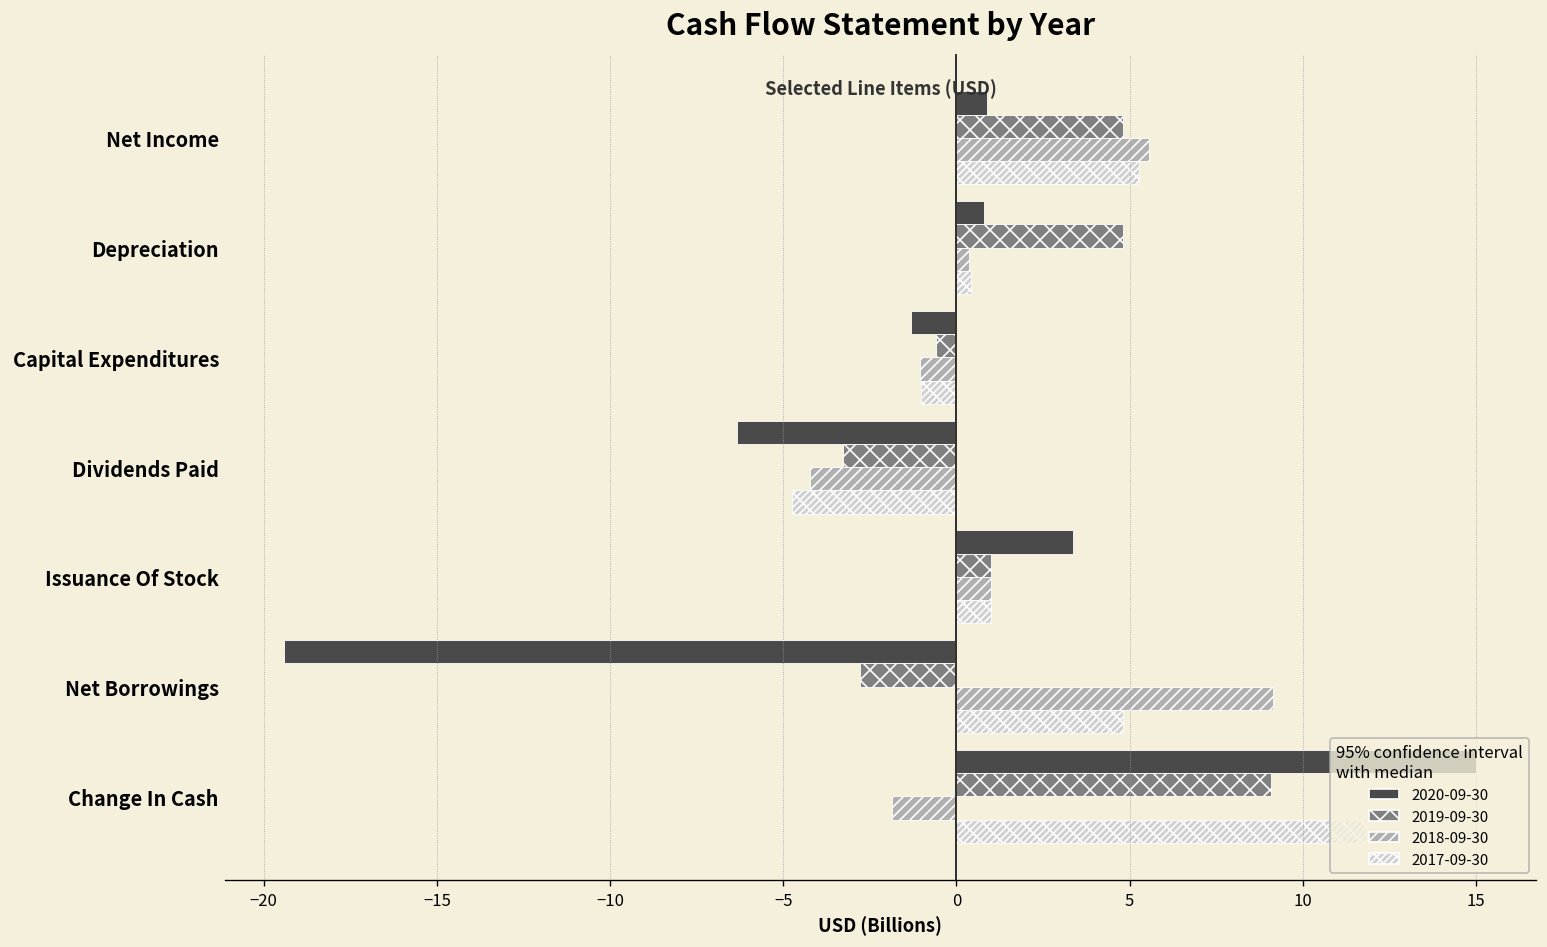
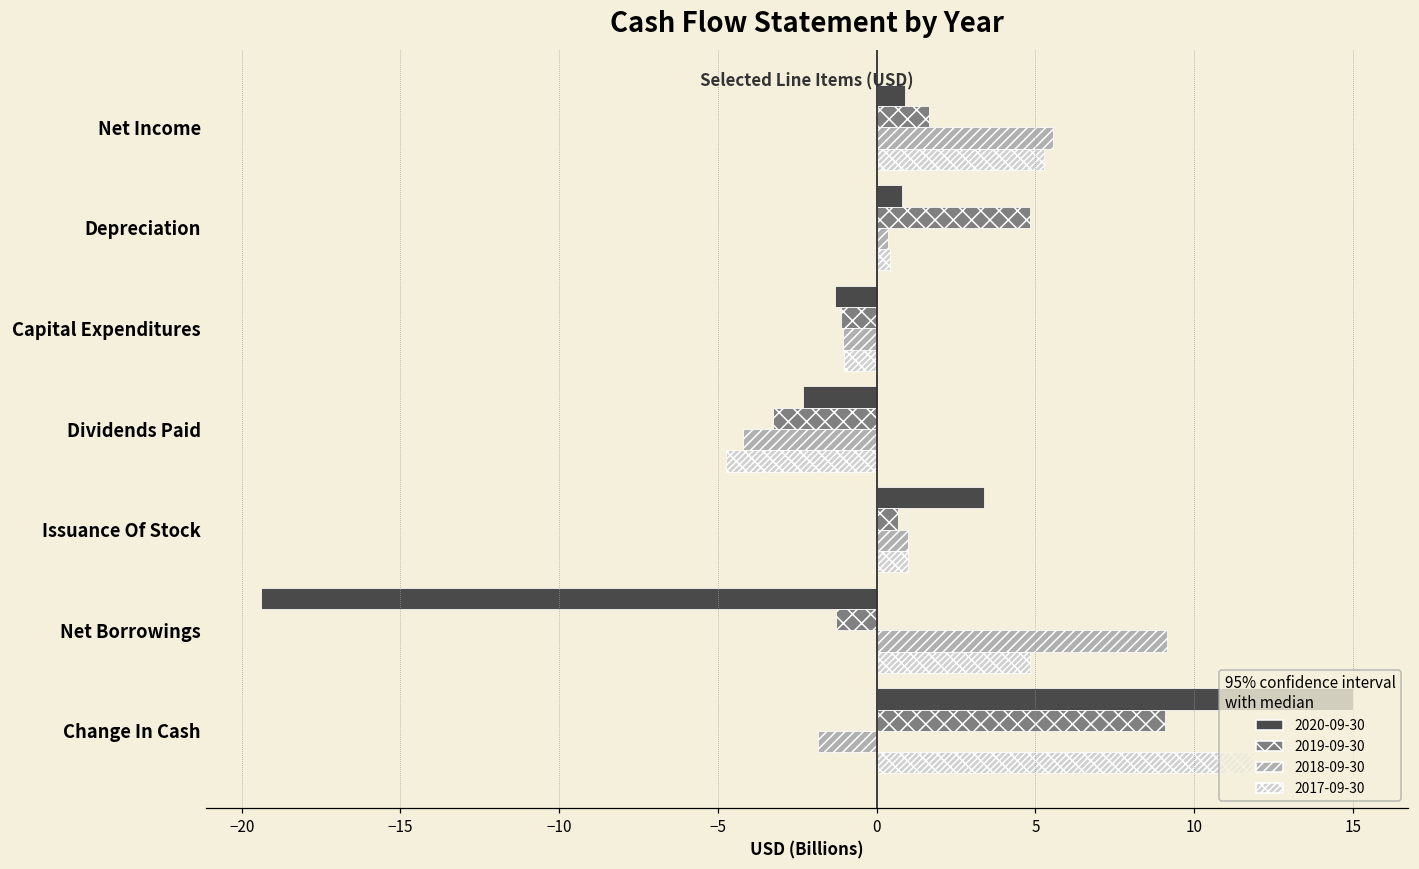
2019-09-30, Net Income: 4.8 -> 1.6
2019-09-30, Capital Expenditures: -0.6 -> -1.1
2020-09-30, Dividends Paid: -6.3 -> -2.3
2019-09-30, Issuance Of Stock: 1.0 -> 0.7
2019-09-30, Net Borrowings: -2.8 -> -1.3
